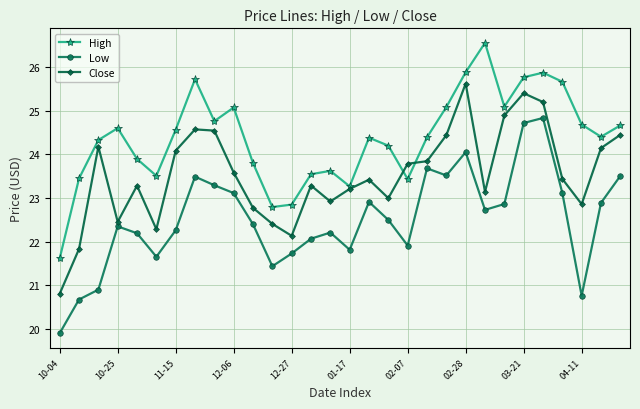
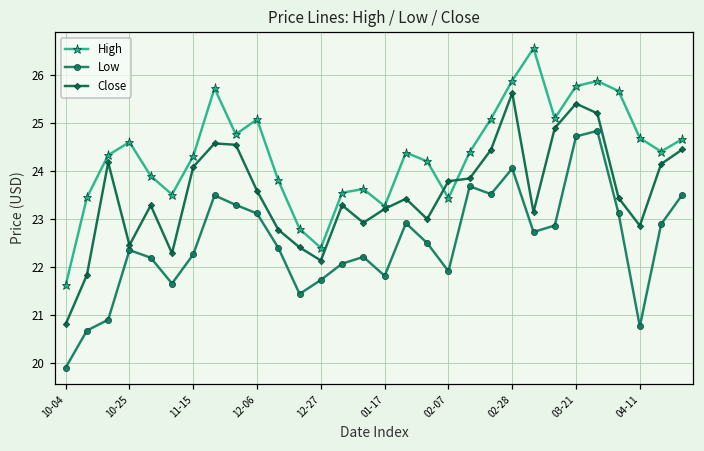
High, 11-15: 24.6 -> 24.3
High, 12-27: 22.8 -> 22.4
